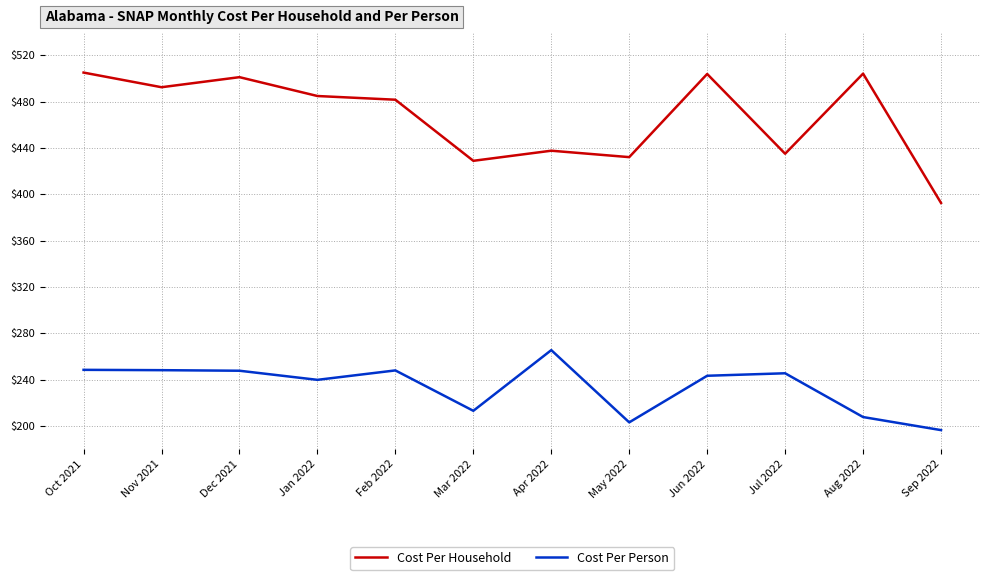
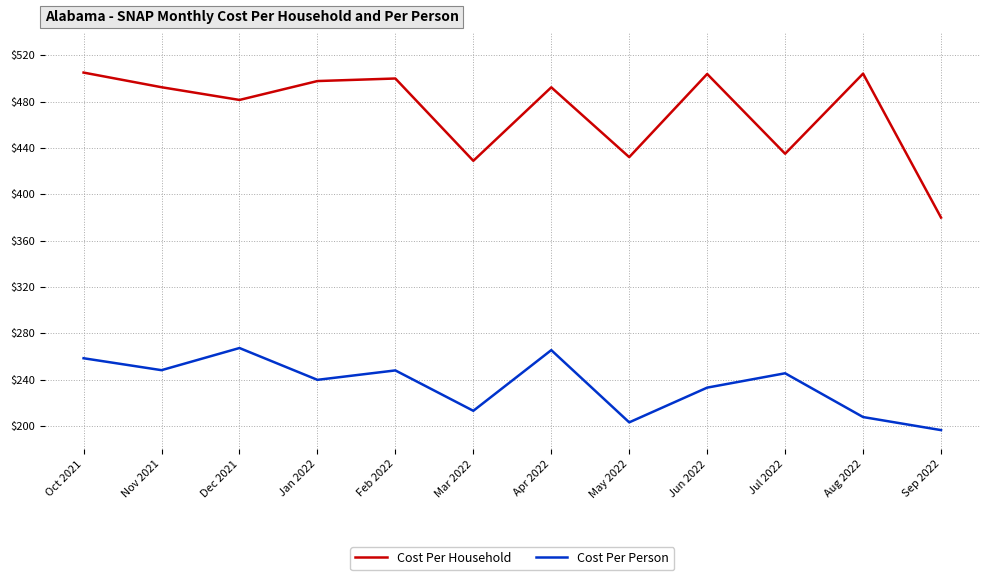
Cost Per Person, Oct 2021: $248 -> $258
Cost Per Household, Dec 2021: $501 -> $481
Cost Per Person, Dec 2021: $248 -> $267
Cost Per Household, Jan 2022: $485 -> $498
Cost Per Household, Feb 2022: $482 -> $500
Cost Per Household, Apr 2022: $438 -> $492
Cost Per Person, Jun 2022: $243 -> $233
Cost Per Household, Sep 2022: $392 -> $380
